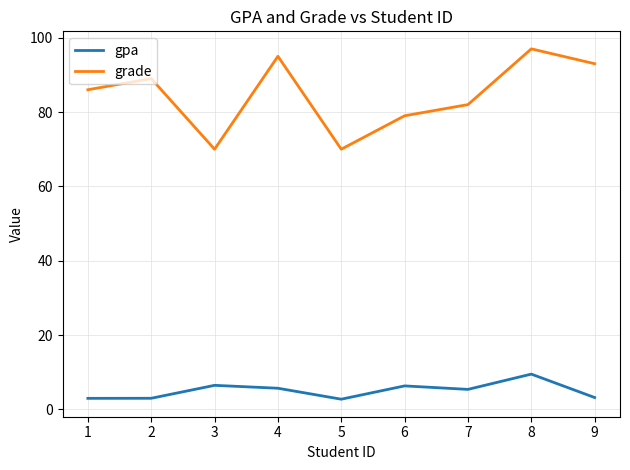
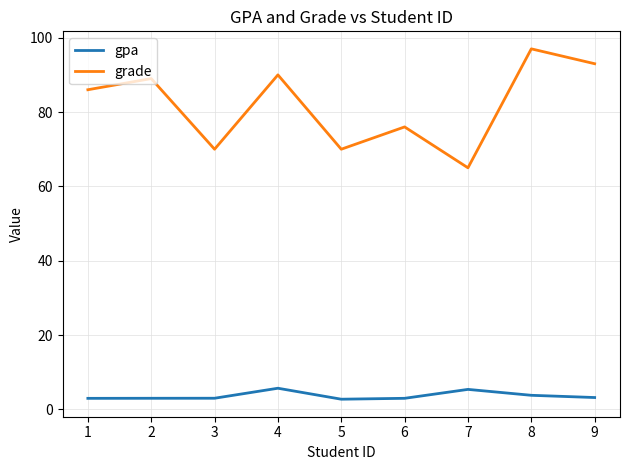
gpa, 3: 6 -> 3
grade, 4: 95 -> 90
gpa, 6: 6 -> 3
grade, 6: 79 -> 76
grade, 7: 82 -> 65
gpa, 8: 10 -> 4
